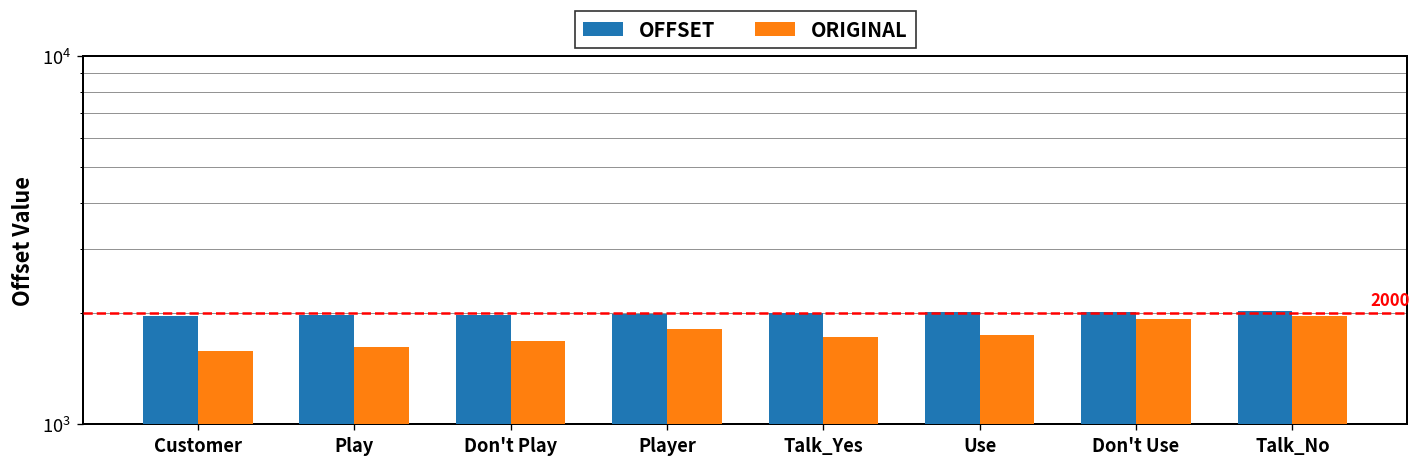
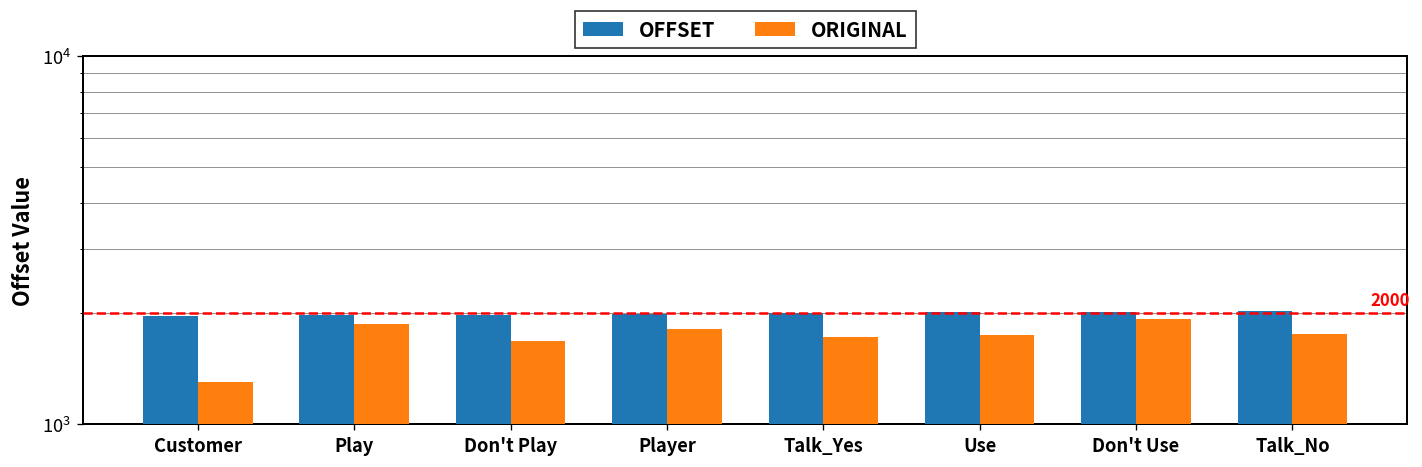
ORIGINAL, Customer: 1600 -> 1300
ORIGINAL, Play: 1600 -> 1900
ORIGINAL, Talk_No: 2000 -> 1800
